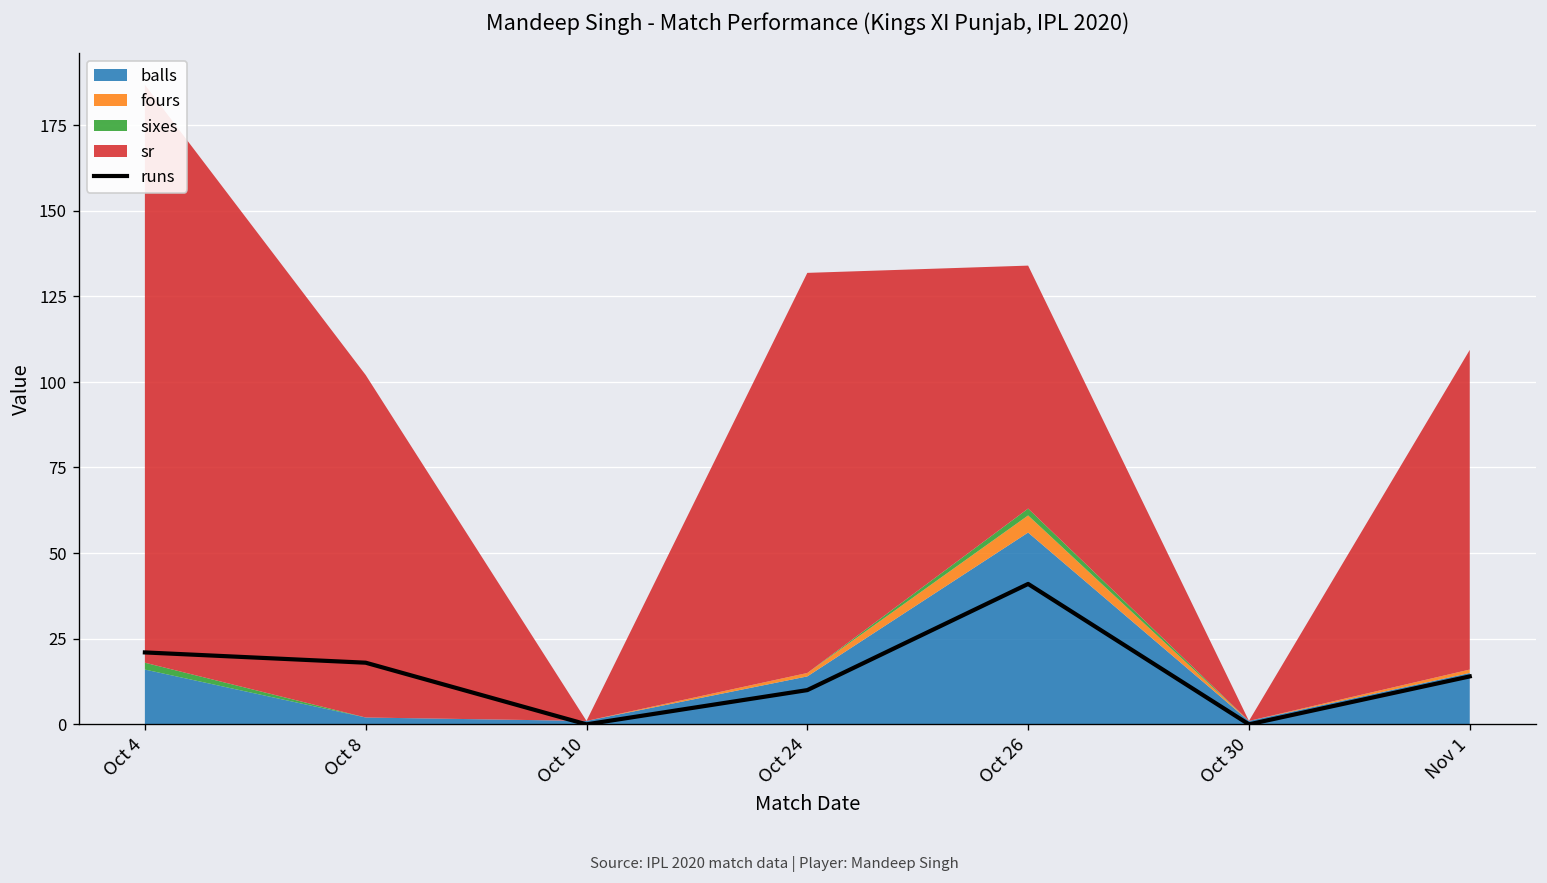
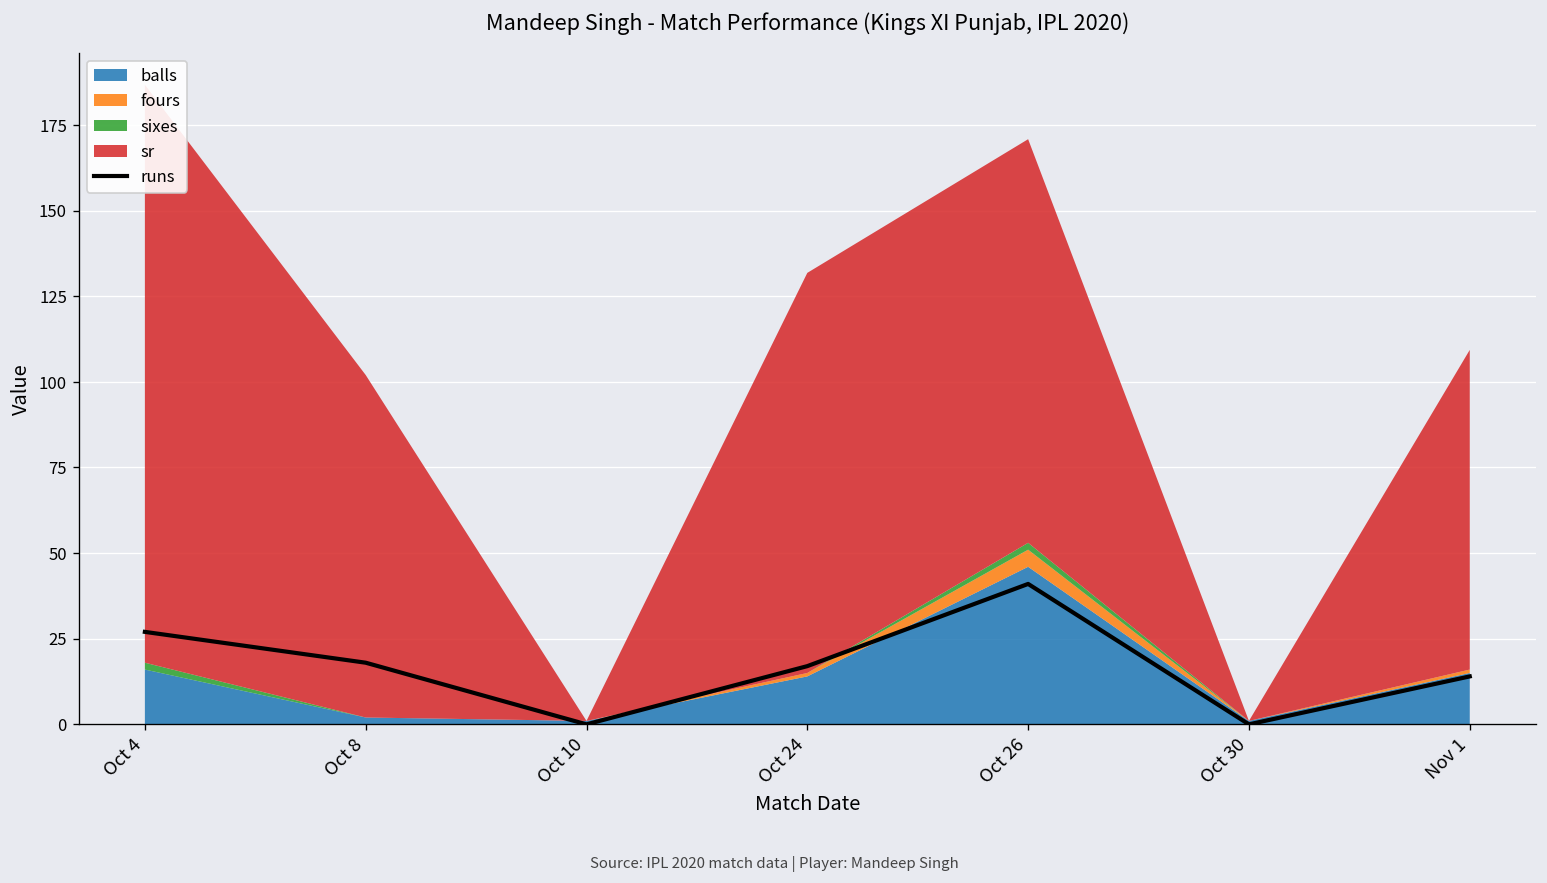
runs, Oct 4: 21 -> 27
runs, Oct 24: 10 -> 17
balls, Oct 26: 56 -> 46
sr, Oct 26: 71 -> 118
